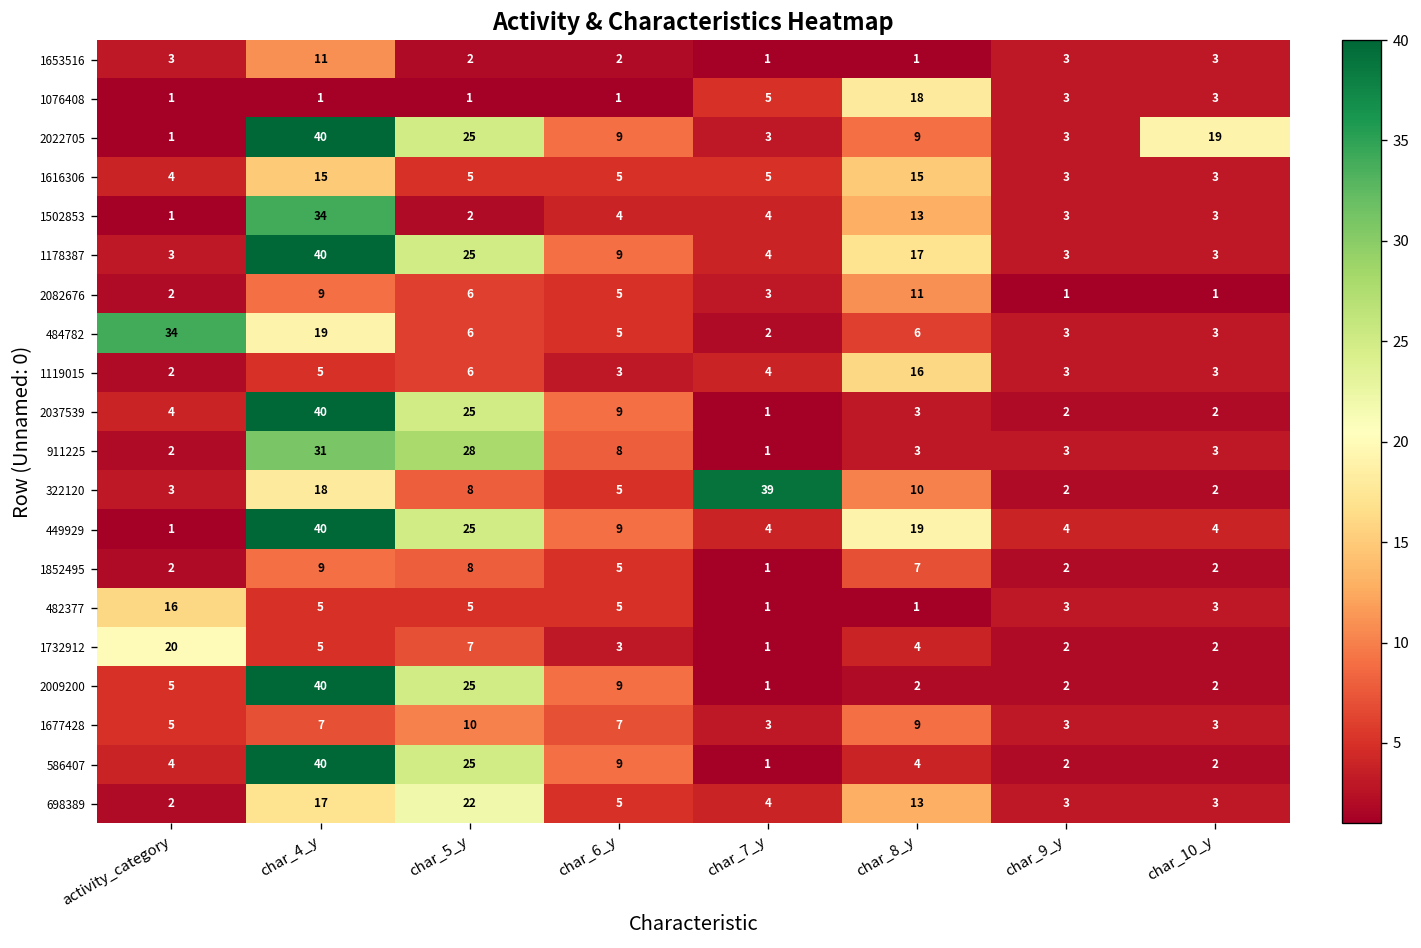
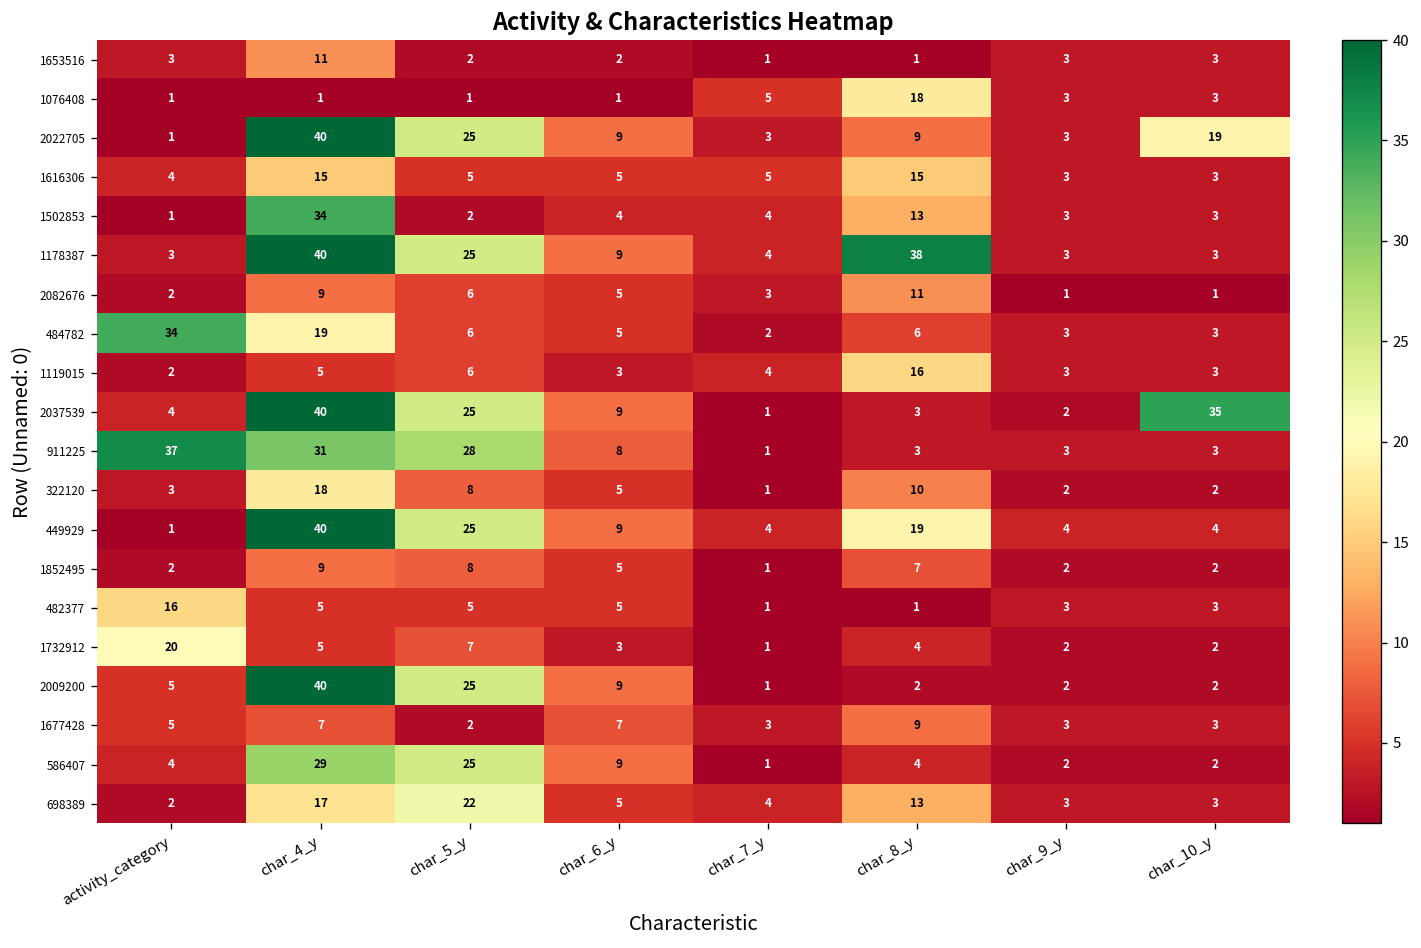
1178387, char_8_y: 17 -> 38
2037539, char_10_y: 2 -> 35
911225, activity_category: 2 -> 37
322120, char_7_y: 39 -> 1
1677428, char_5_y: 10 -> 2
586407, char_4_y: 40 -> 29
